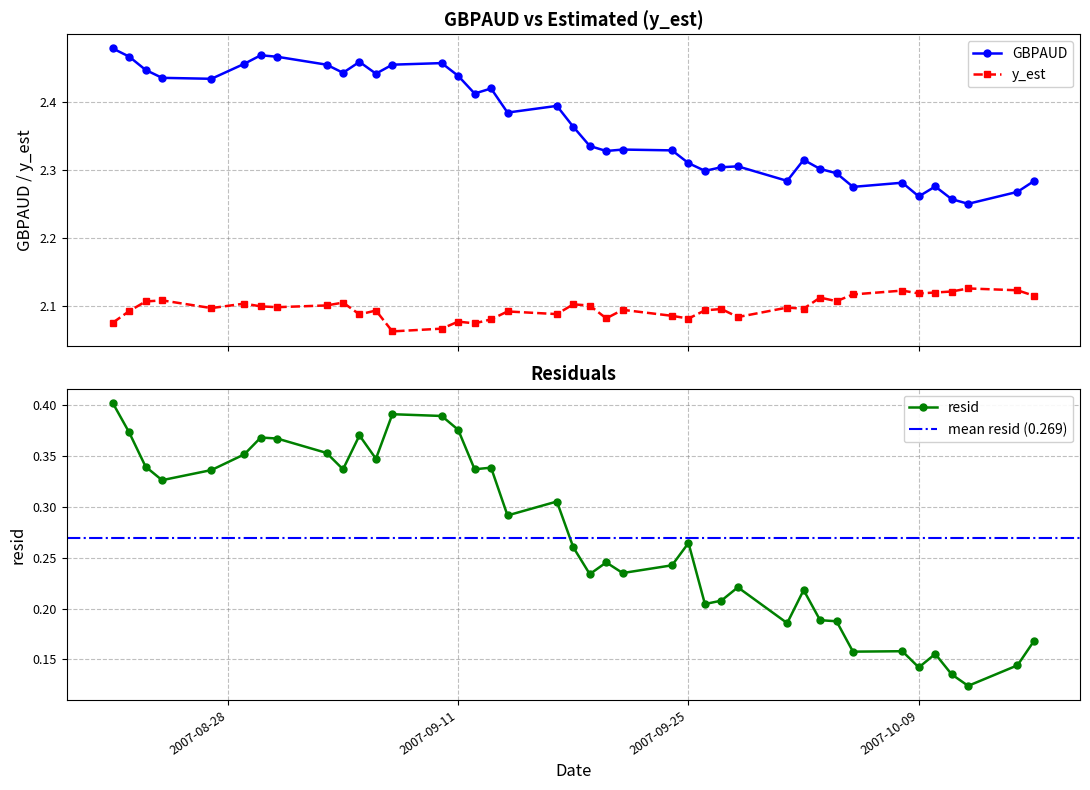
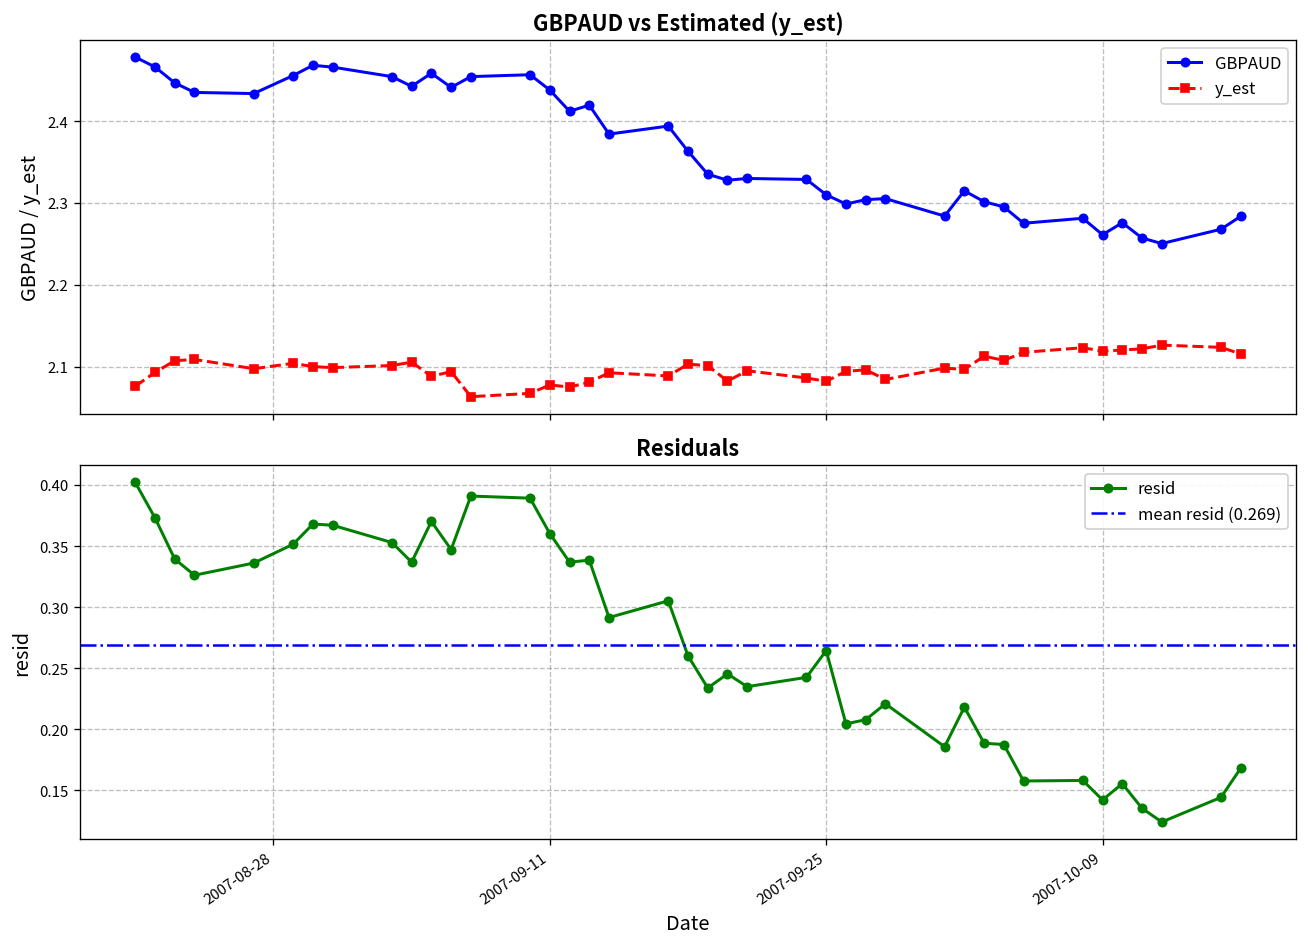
Residuals, 2007-09-11: 0.376 -> 0.360
